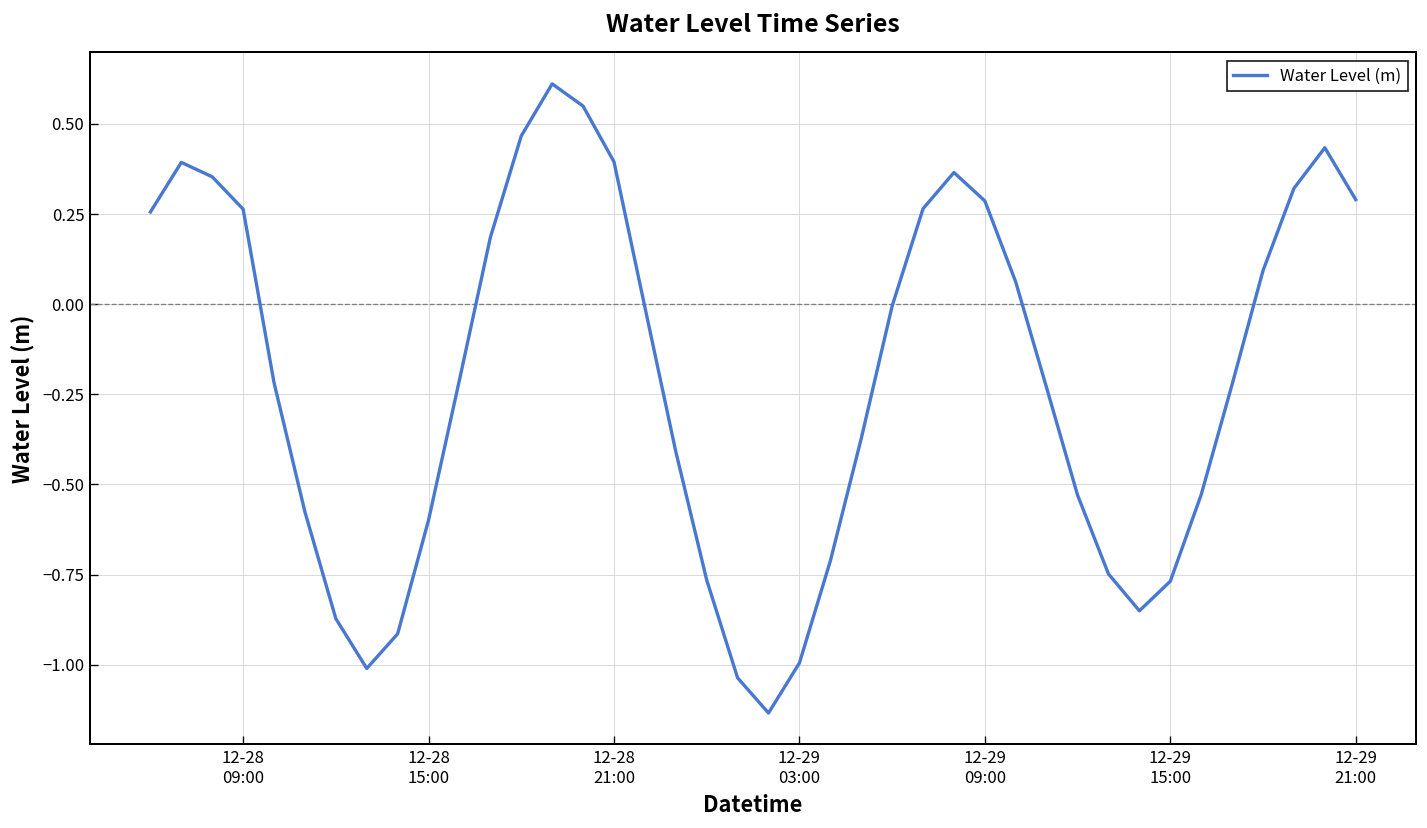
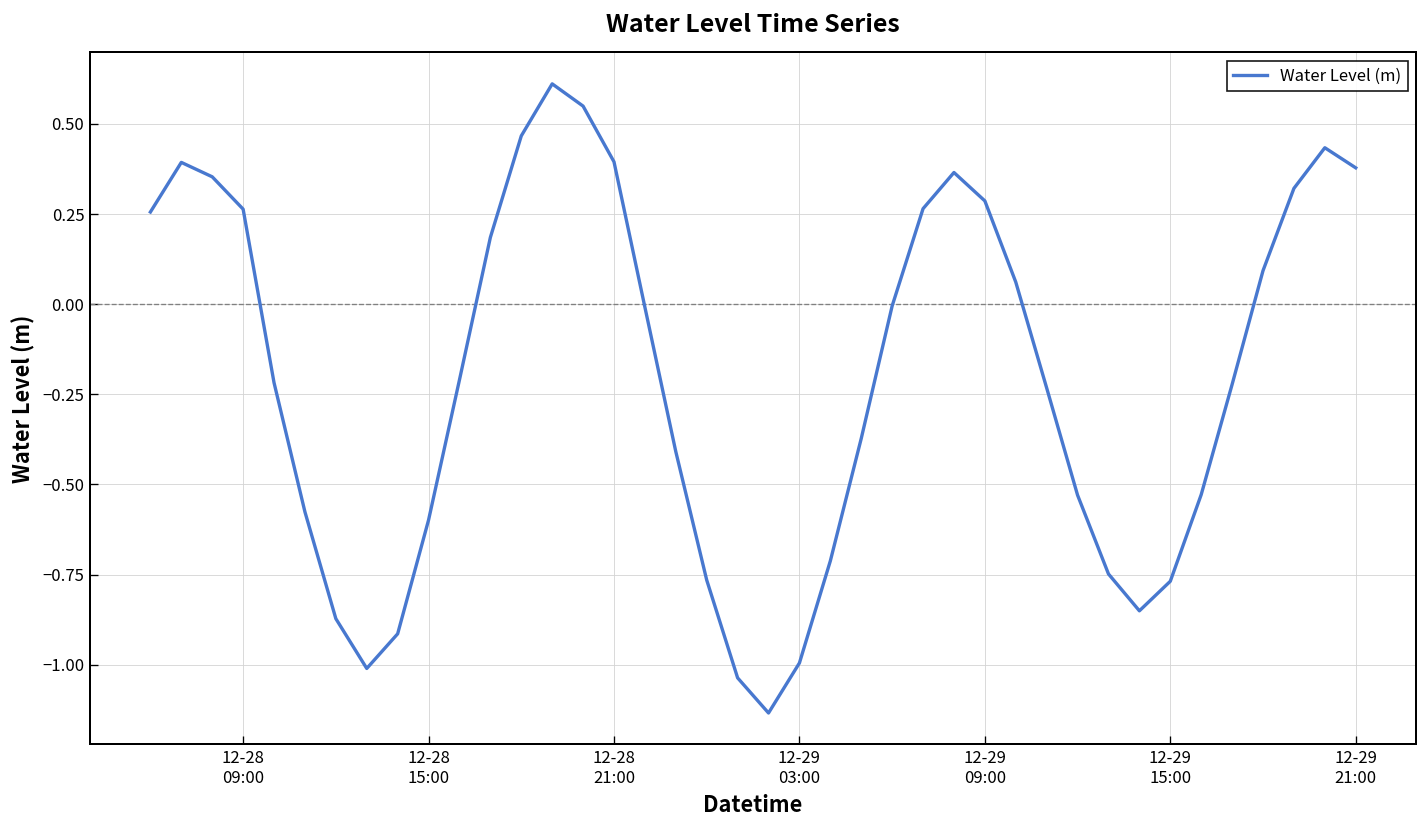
12-29 21:00: 0.29 -> 0.38
